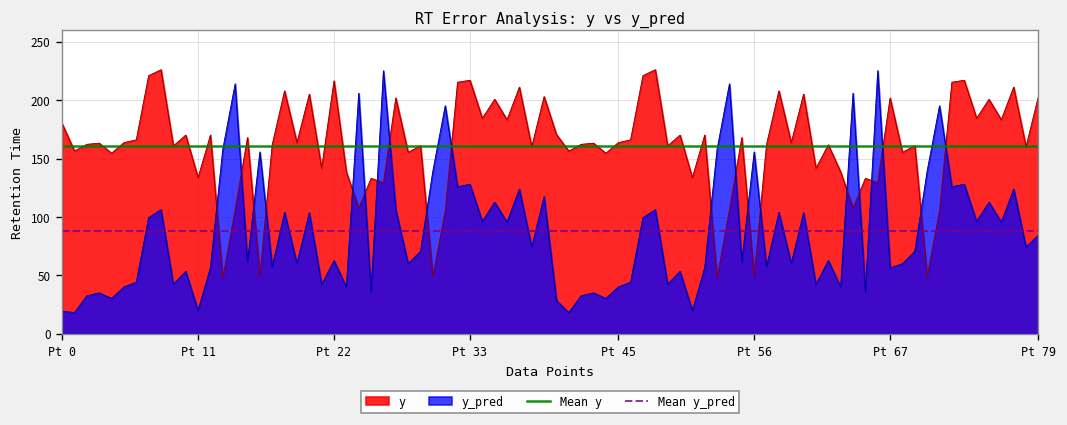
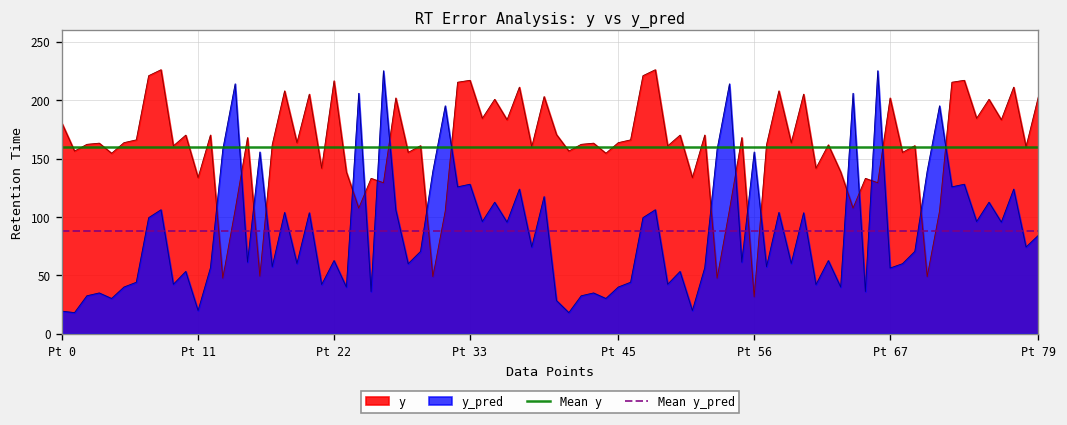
y, Pt 56: 50 -> 30
